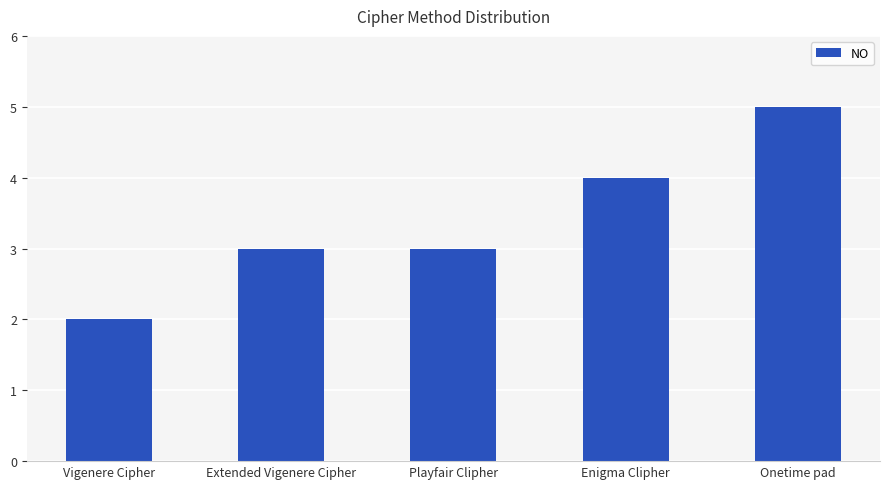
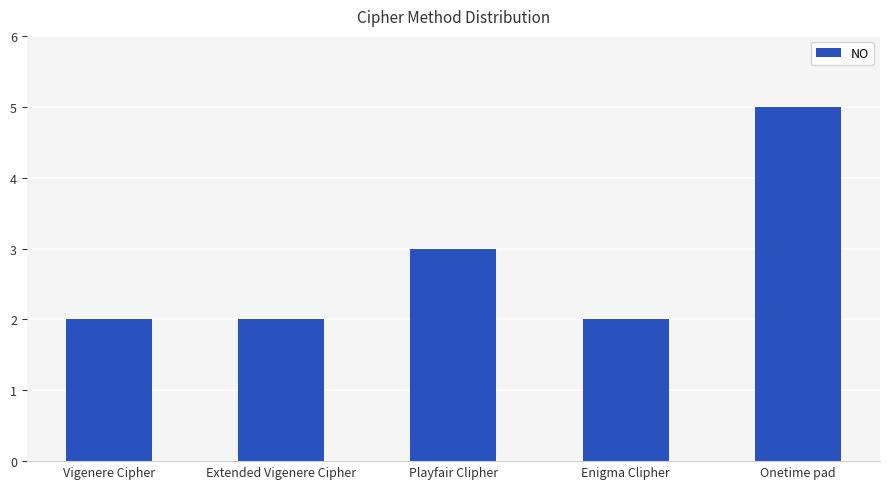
Extended Vigenere Cipher: 3 -> 2
Enigma Clipher: 4 -> 2
